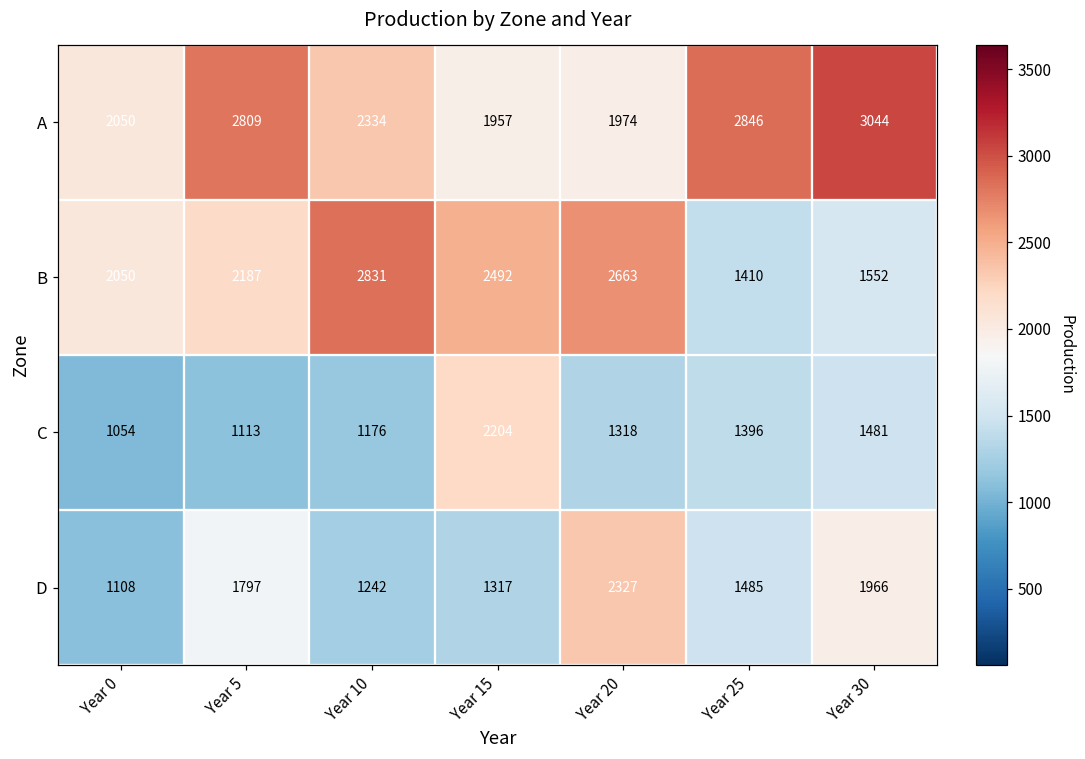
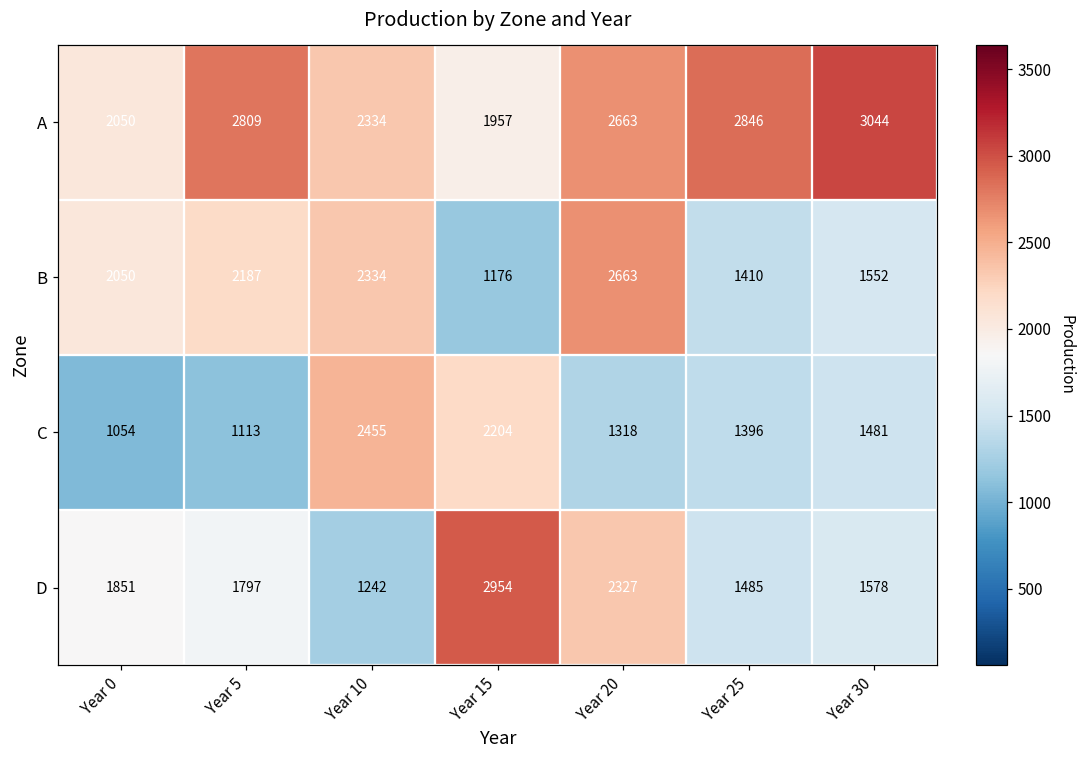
A, Year 20: 1974 -> 2663
B, Year 10: 2831 -> 2334
B, Year 15: 2492 -> 1176
C, Year 10: 1176 -> 2455
D, Year 0: 1108 -> 1851
D, Year 15: 1317 -> 2954
D, Year 30: 1966 -> 1578
